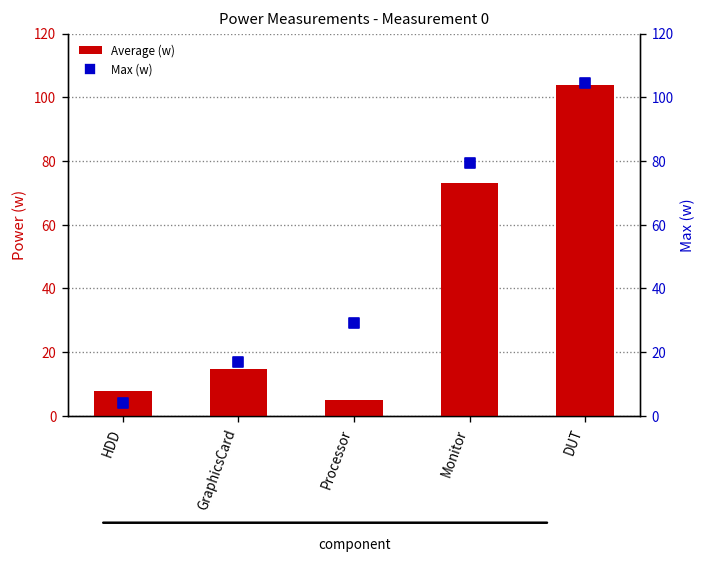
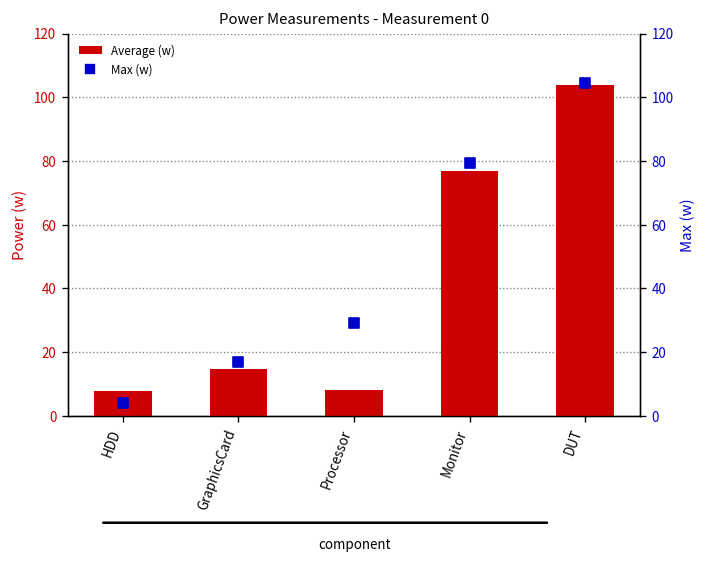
Average (w), Processor: 5 -> 8
Average (w), Monitor: 73 -> 77
